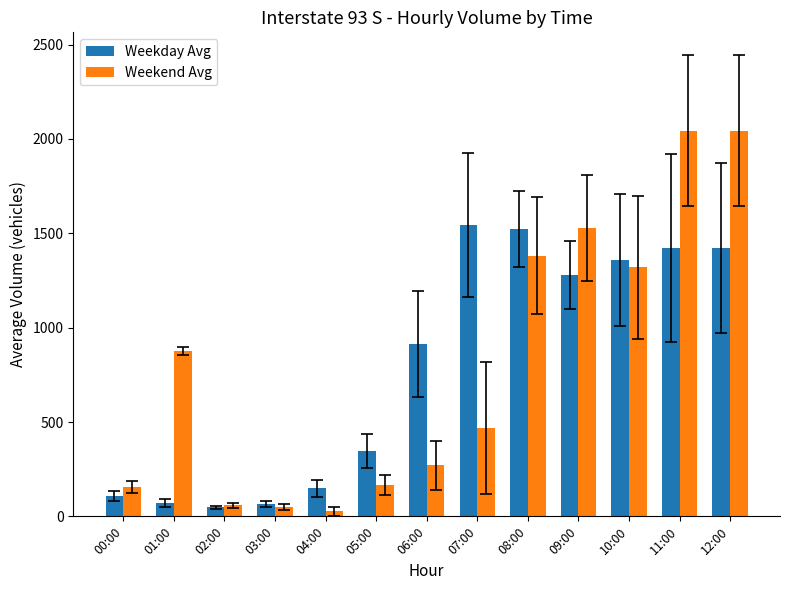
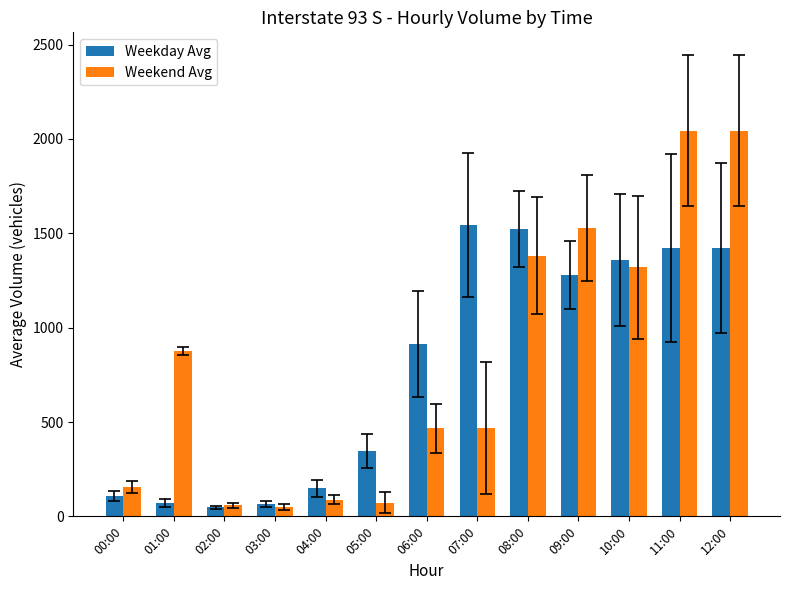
Weekend Avg, 04:00: 30 -> 90
Weekend Avg, 05:00: 170 -> 70
Weekend Avg, 06:00: 270 -> 470
